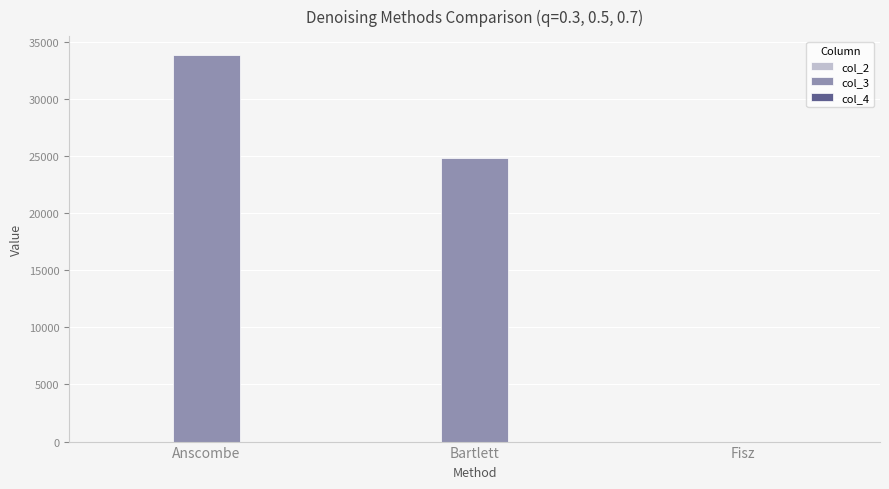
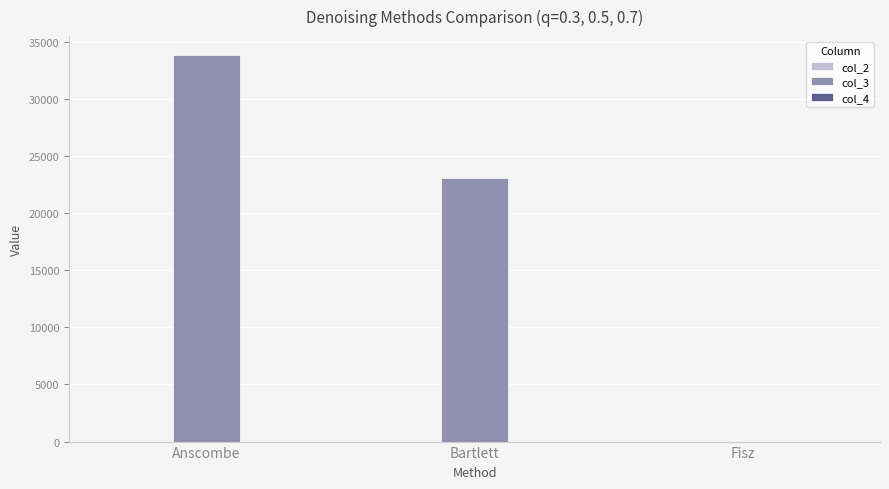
col_3, Bartlett: 24800 -> 23100
